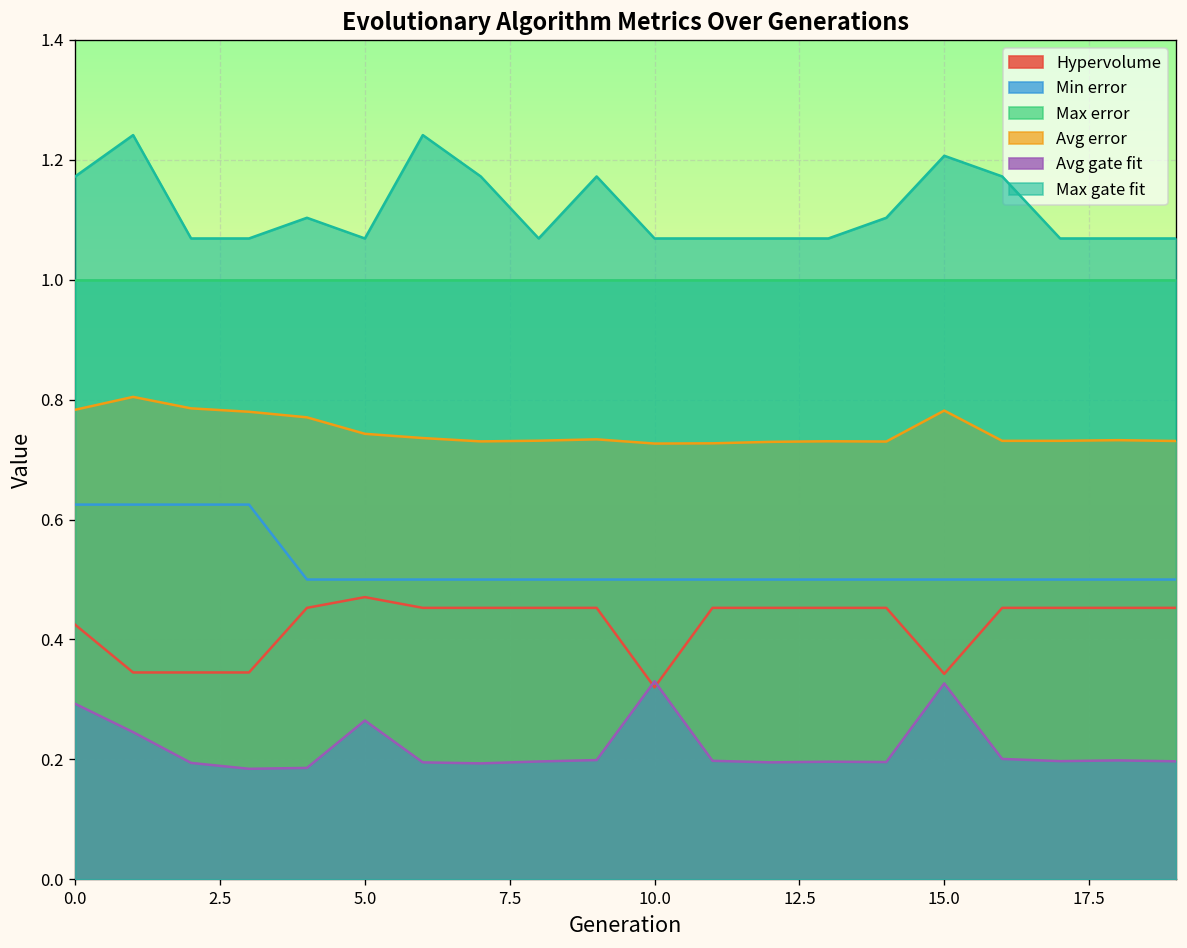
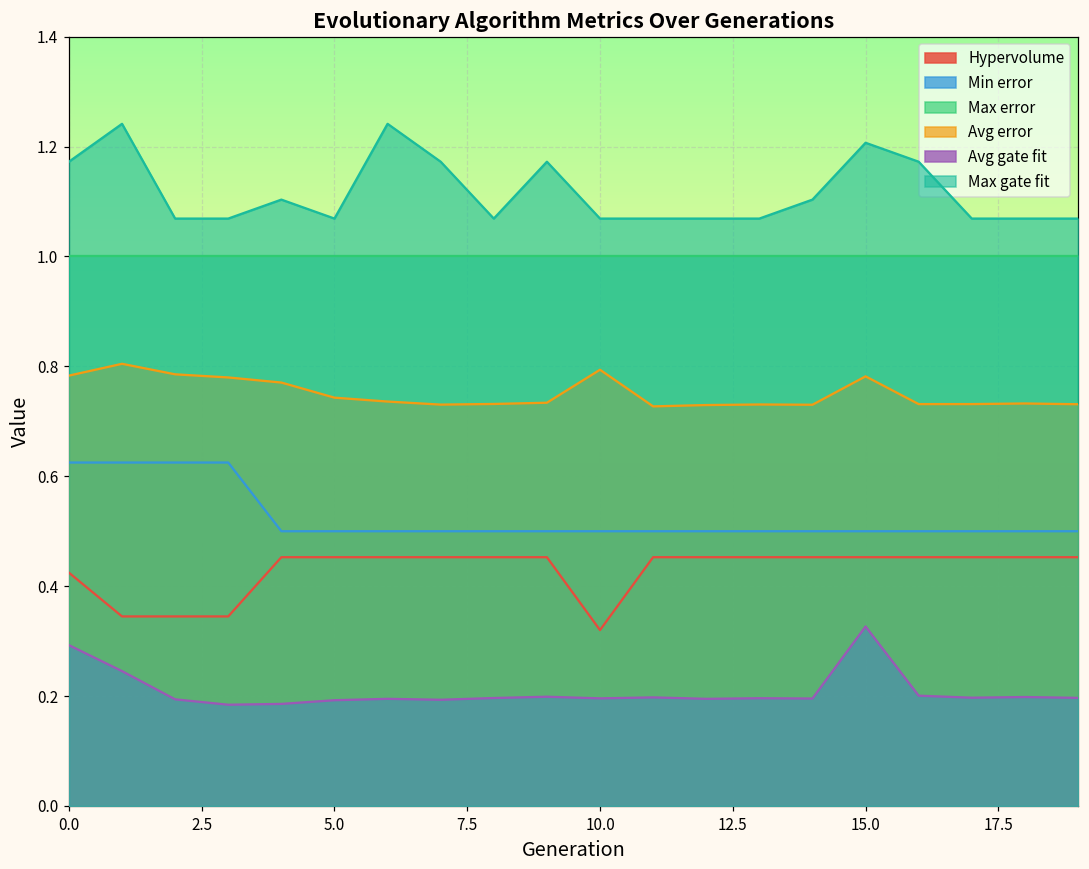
Hypervolume, 5.0: 0.47 -> 0.45
Avg gate fit, 5.0: 0.26 -> 0.19
Avg error, 10.0: 0.73 -> 0.79
Avg gate fit, 10.0: 0.33 -> 0.20
Hypervolume, 15.0: 0.34 -> 0.45
